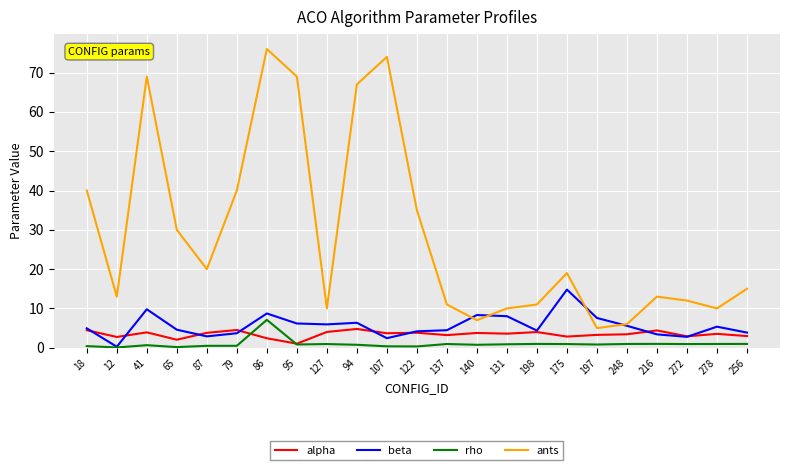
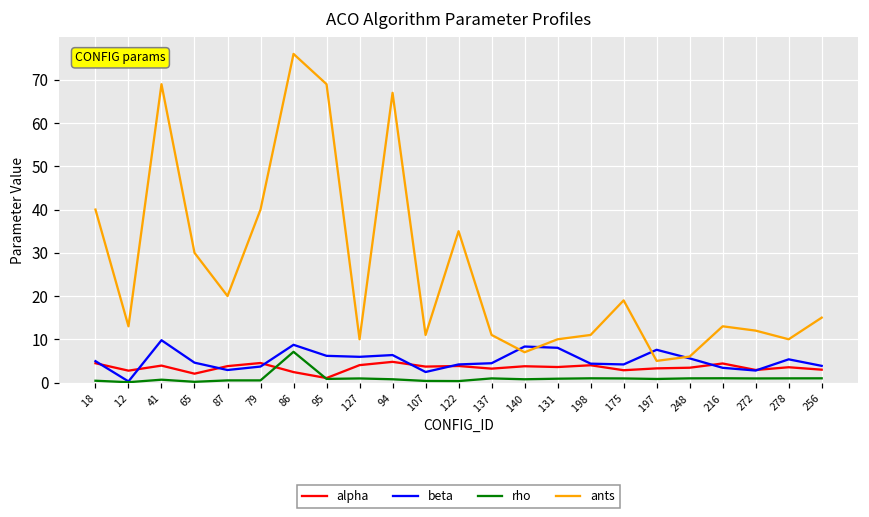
ants, 107: 74 -> 11
beta, 175: 15 -> 4
